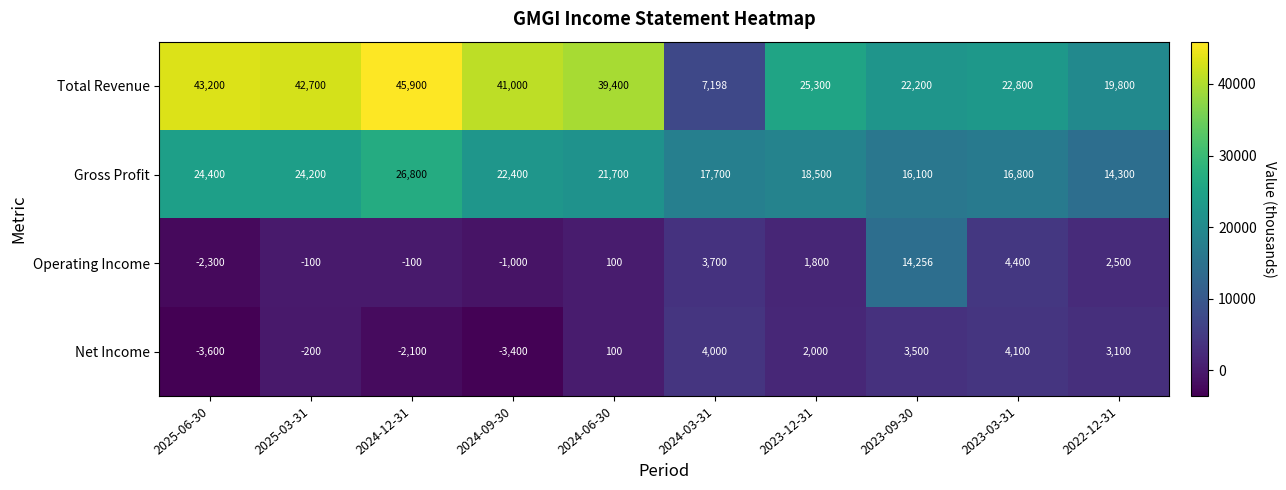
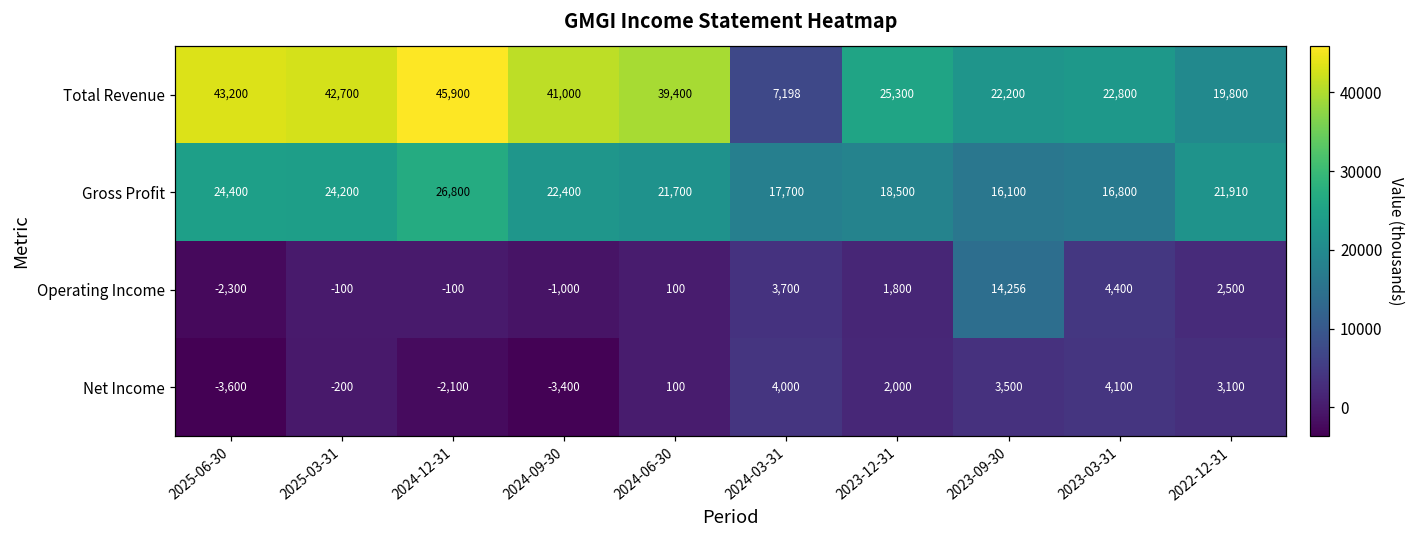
Gross Profit, 2022-12-31: 14,300 -> 21,910
